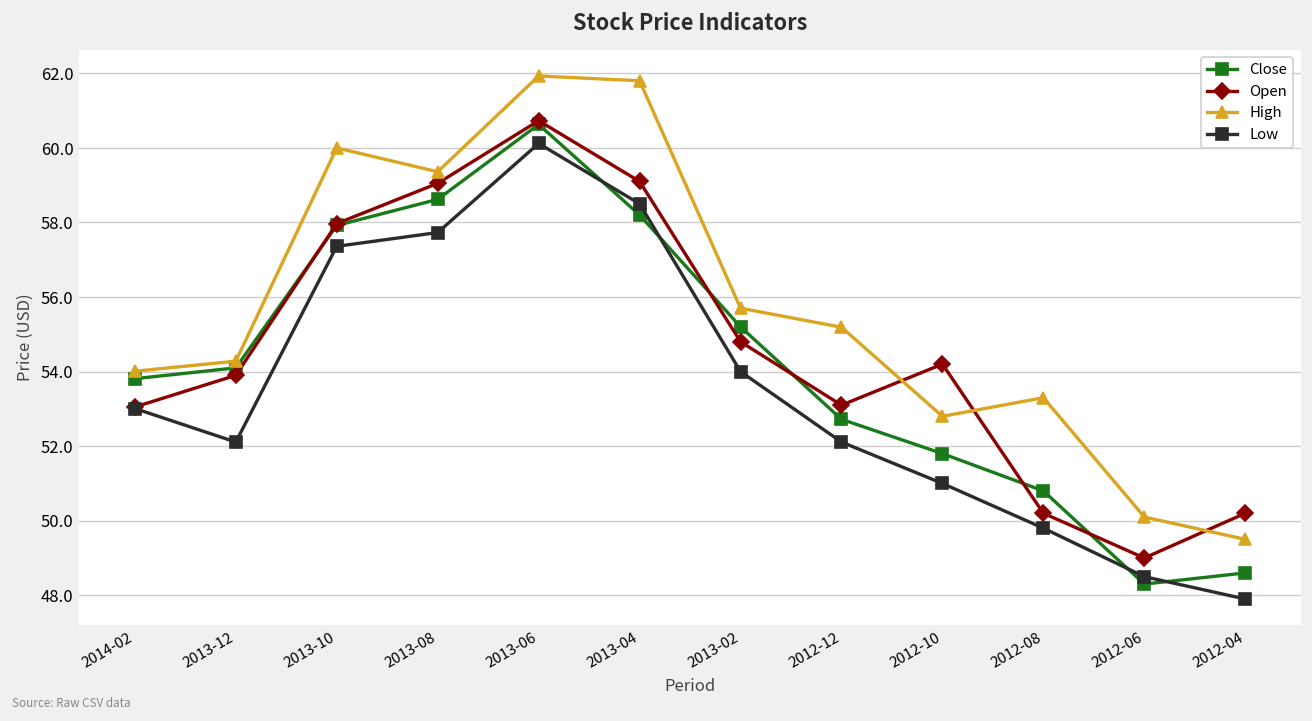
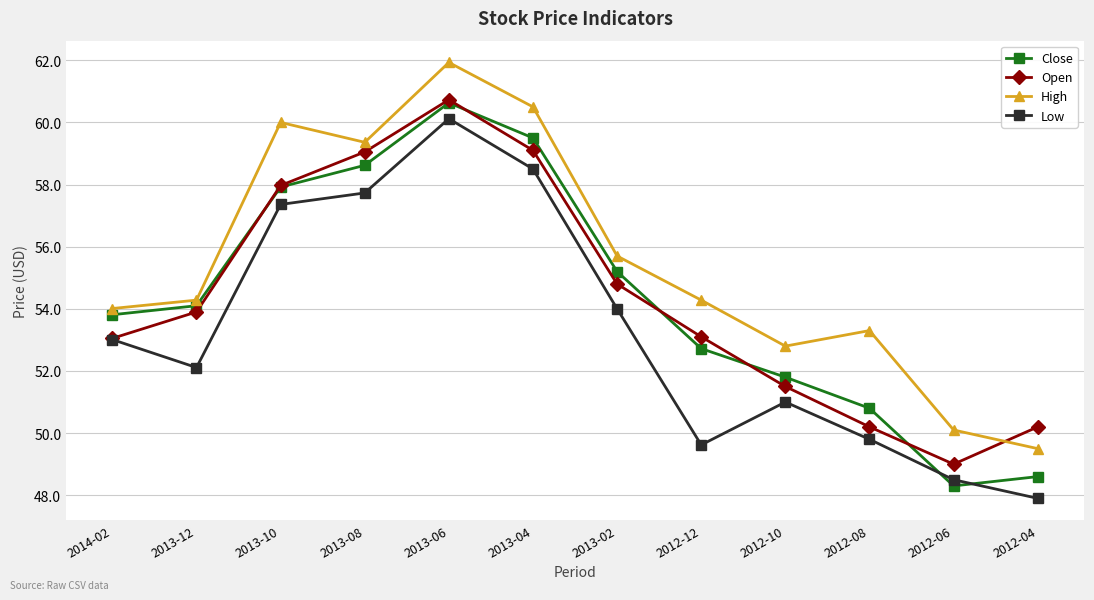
Close, 2013-04: 58.2 -> 59.5
High, 2013-04: 61.8 -> 60.5
High, 2012-12: 55.2 -> 54.3
Low, 2012-12: 52.1 -> 49.6
Open, 2012-10: 54.2 -> 51.5
